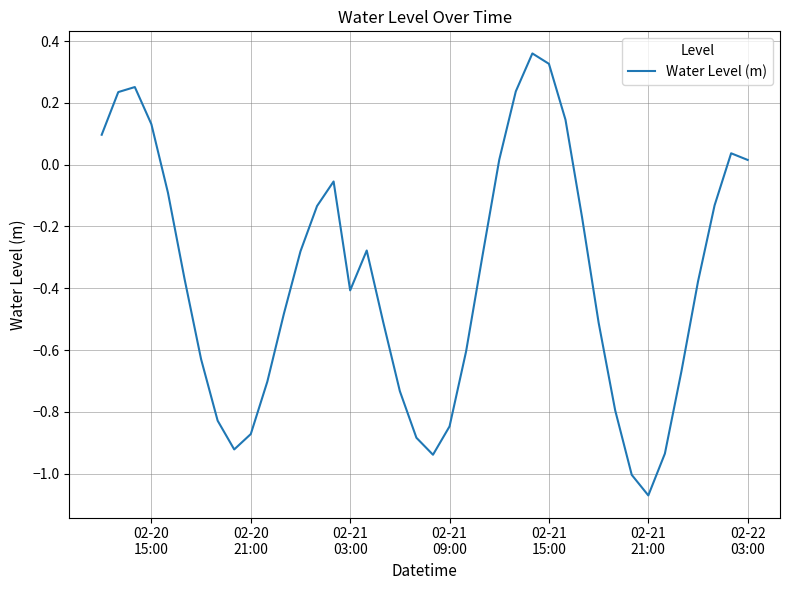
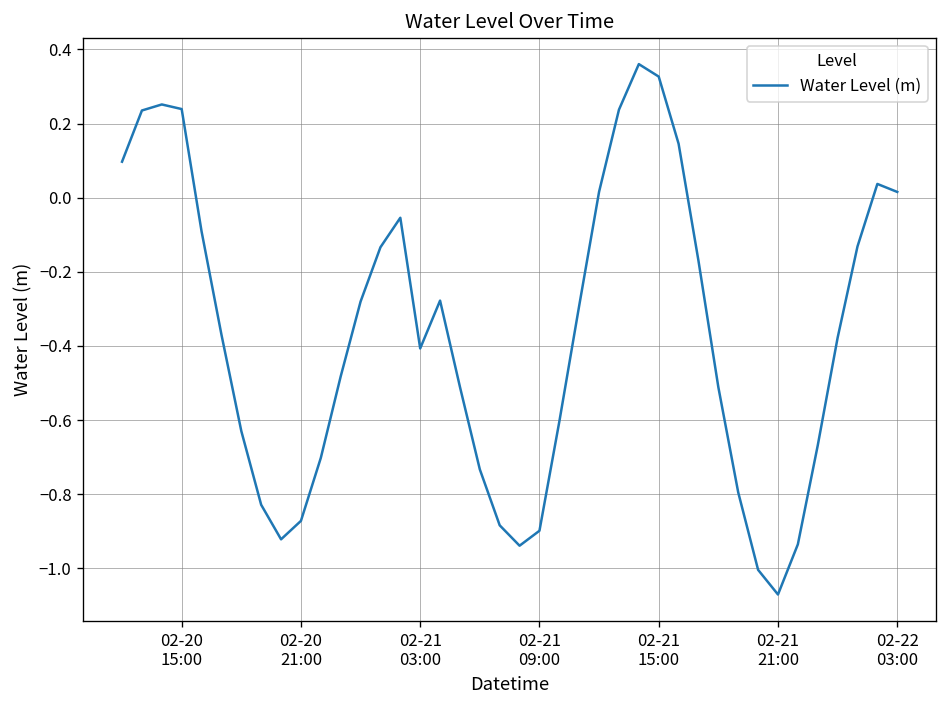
02-20 15:00: 0.13 -> 0.24
02-21 09:00: -0.85 -> -0.90
